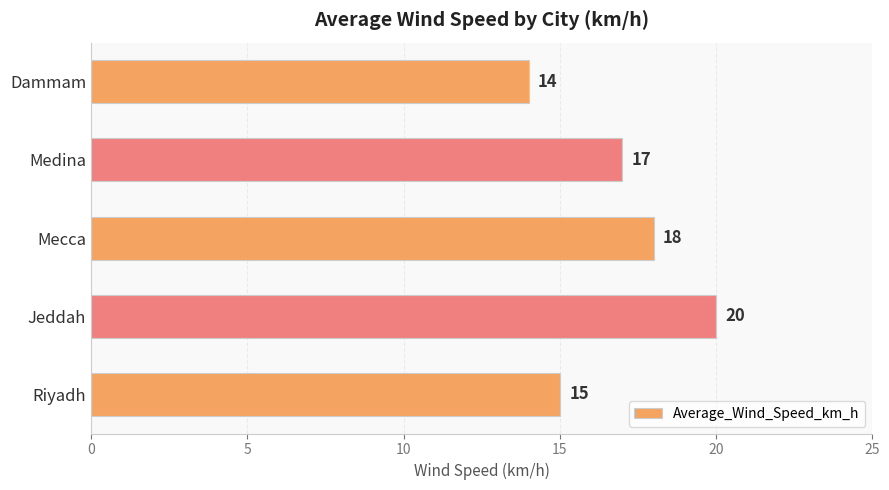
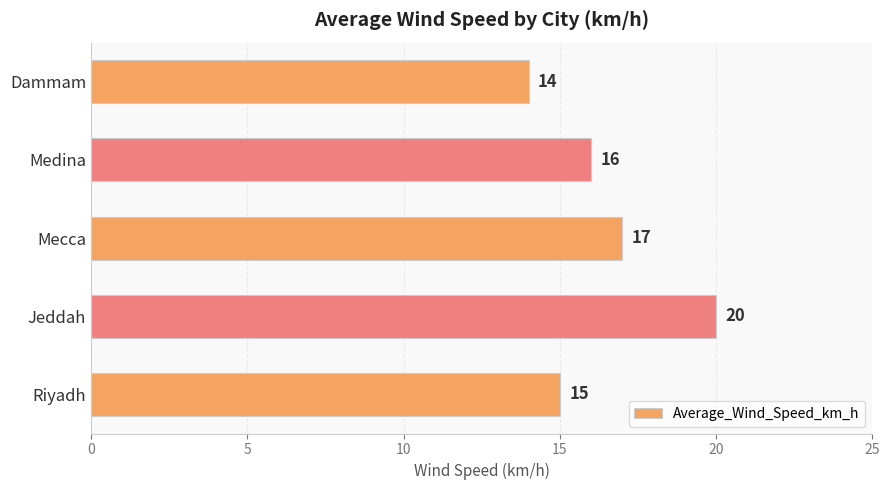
Medina: 17 -> 16
Mecca: 18 -> 17
